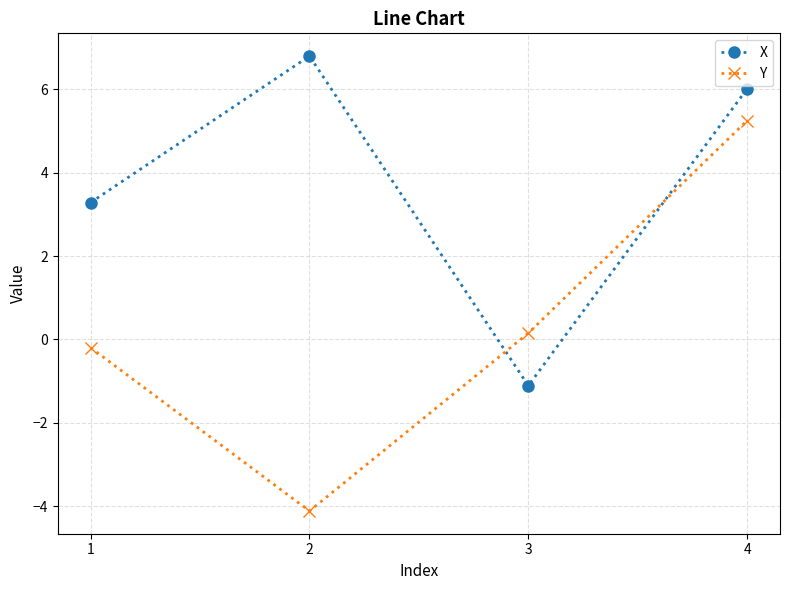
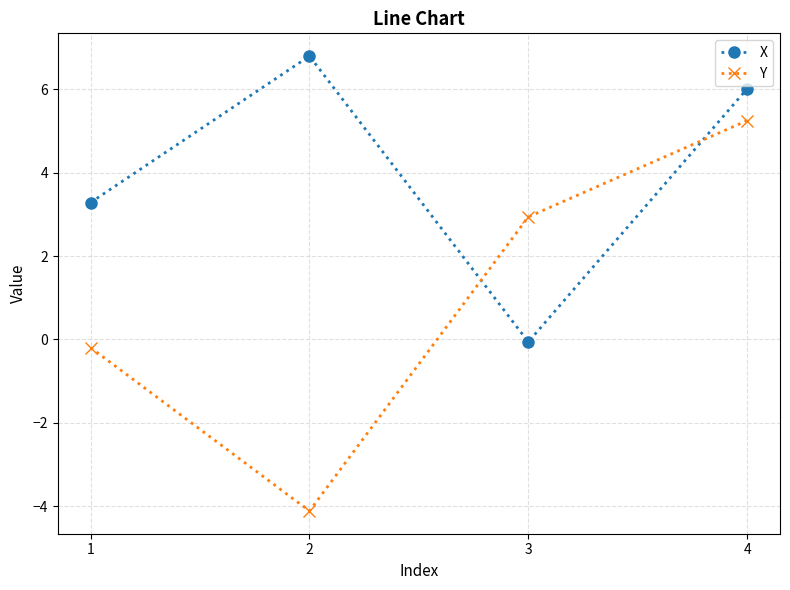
X, 3: -1.1 -> -0.1
Y, 3: 0.2 -> 2.9
